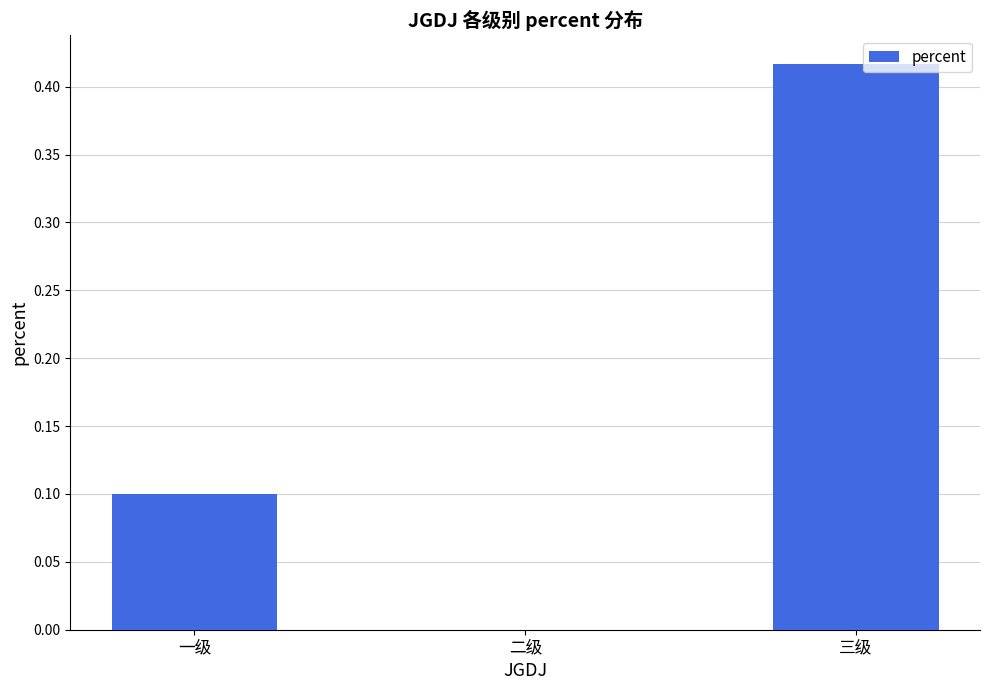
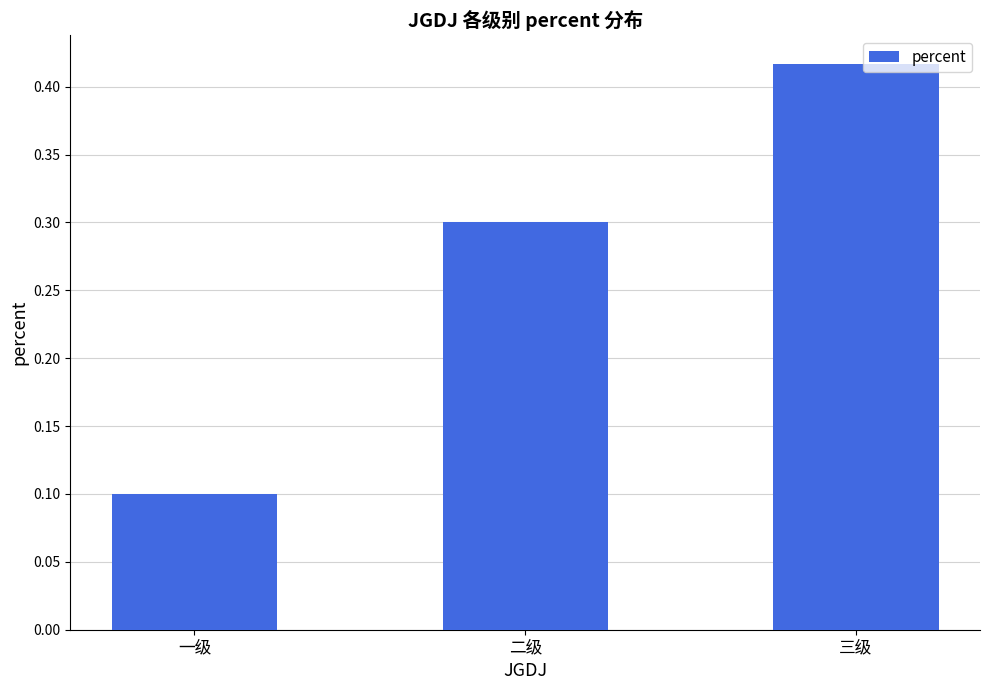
二级: 0.0 -> 0.3
